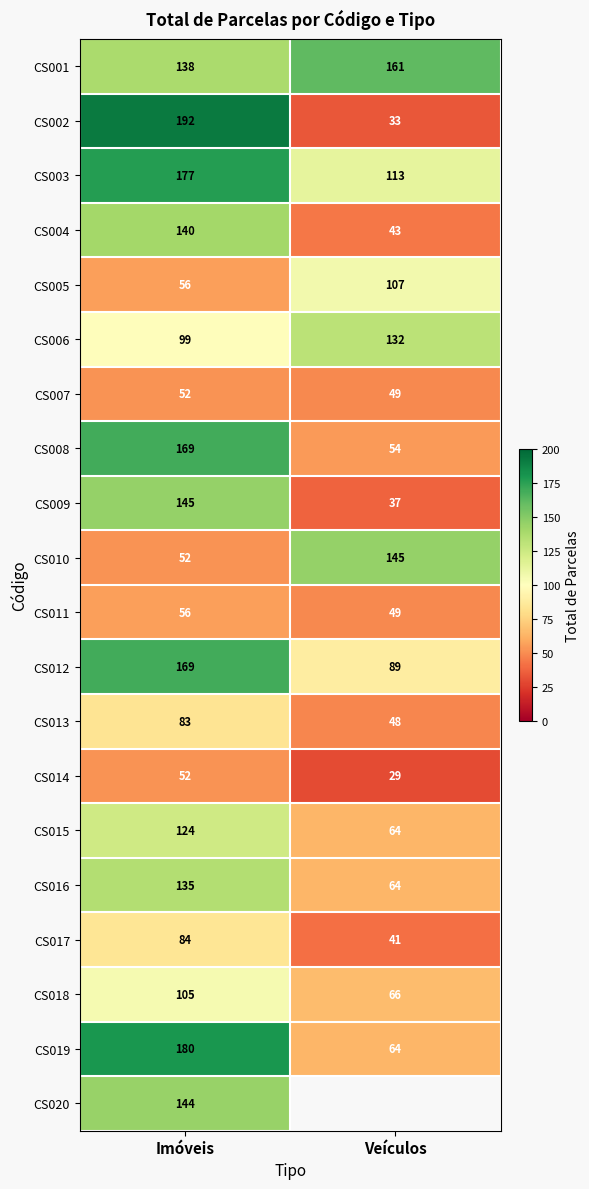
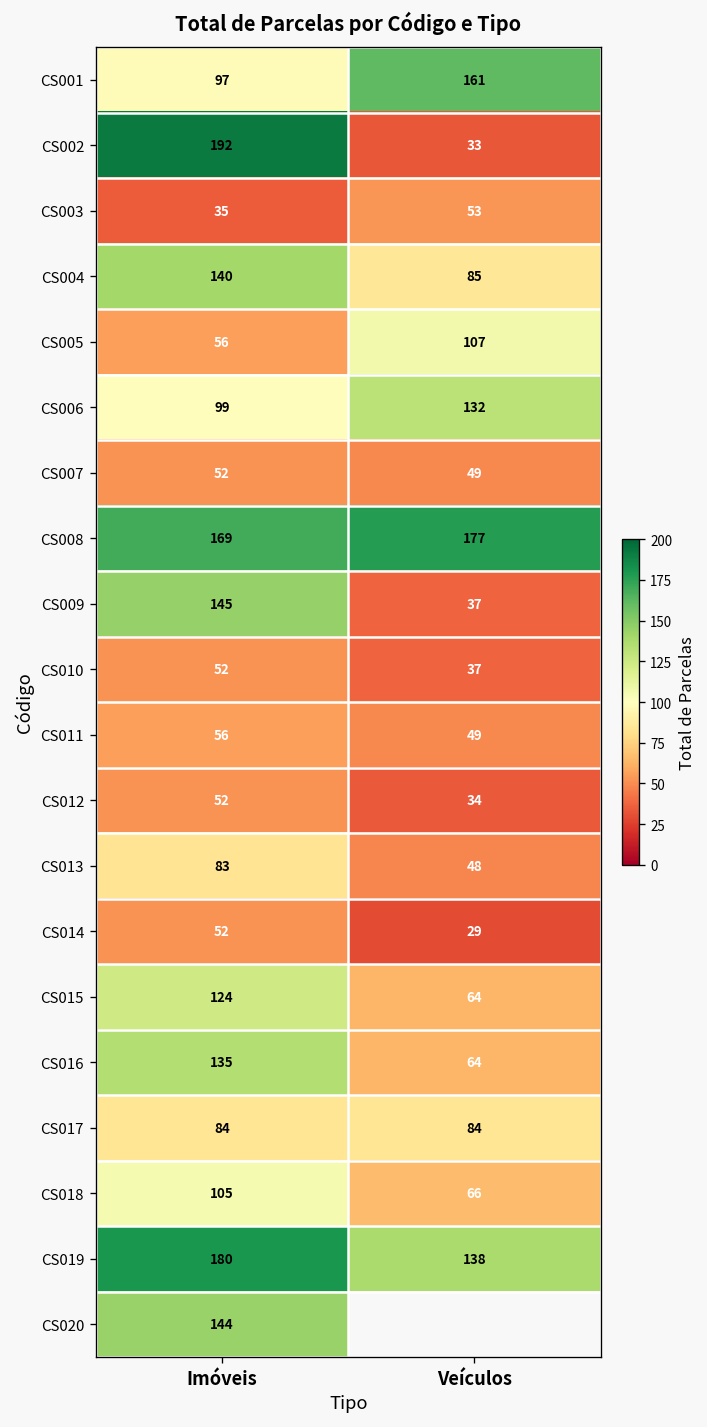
CS001, Imóveis: 138 -> 97
CS003, Imóveis: 177 -> 35
CS003, Veículos: 113 -> 53
CS004, Veículos: 43 -> 85
CS008, Veículos: 54 -> 177
CS010, Veículos: 145 -> 37
CS012, Imóveis: 169 -> 52
CS012, Veículos: 89 -> 34
CS017, Veículos: 41 -> 84
CS019, Veículos: 64 -> 138
